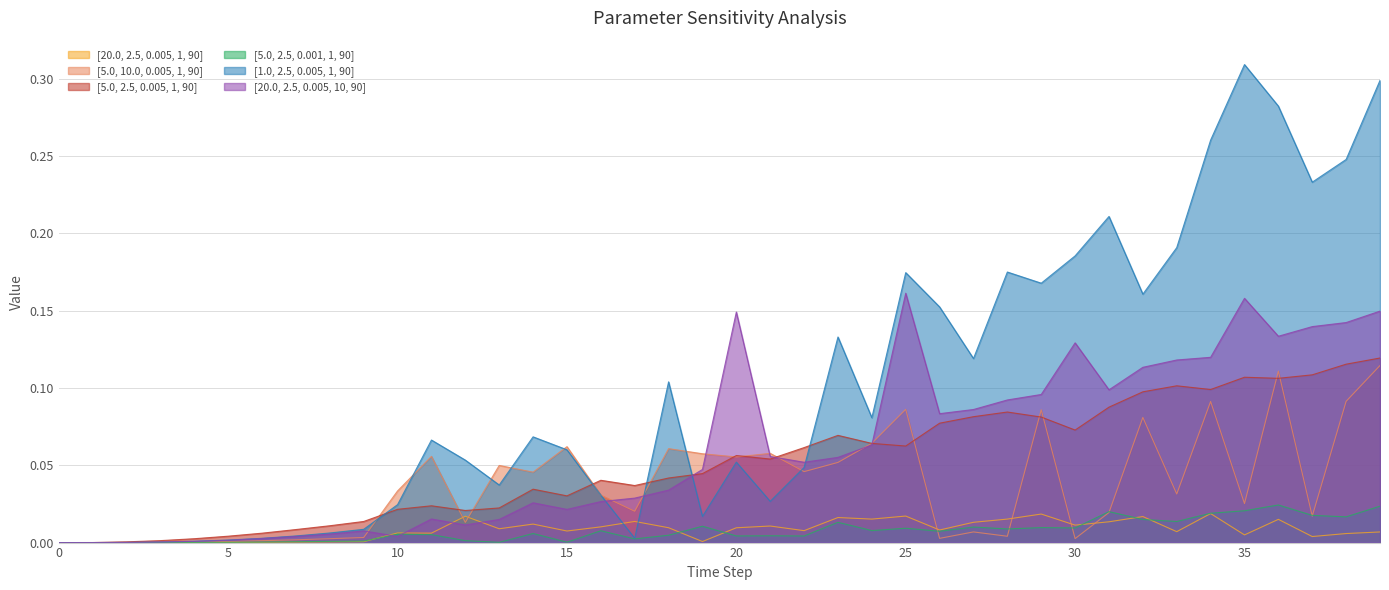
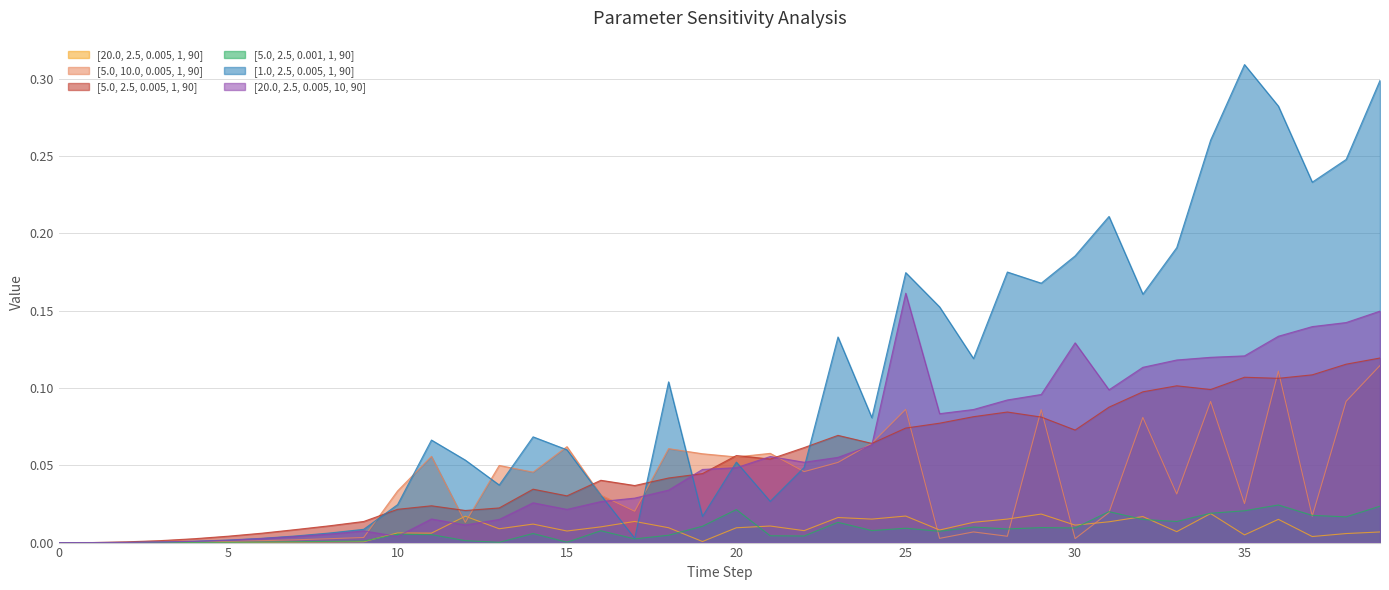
[5.0, 2.5, 0.001, 1, 90], 20: 0.004 -> 0.021
[20.0, 2.5, 0.005, 10, 90], 20: 0.149 -> 0.048
[5.0, 2.5, 0.005, 1, 90], 25: 0.062 -> 0.074
[20.0, 2.5, 0.005, 10, 90], 35: 0.158 -> 0.121
